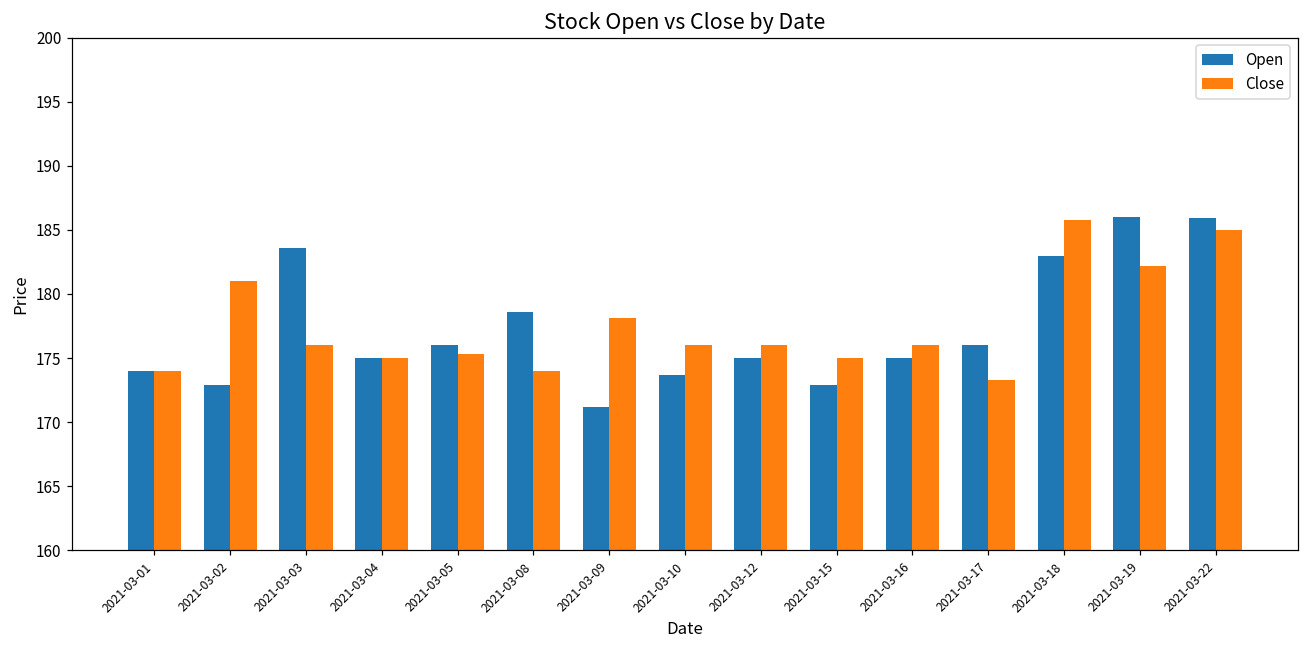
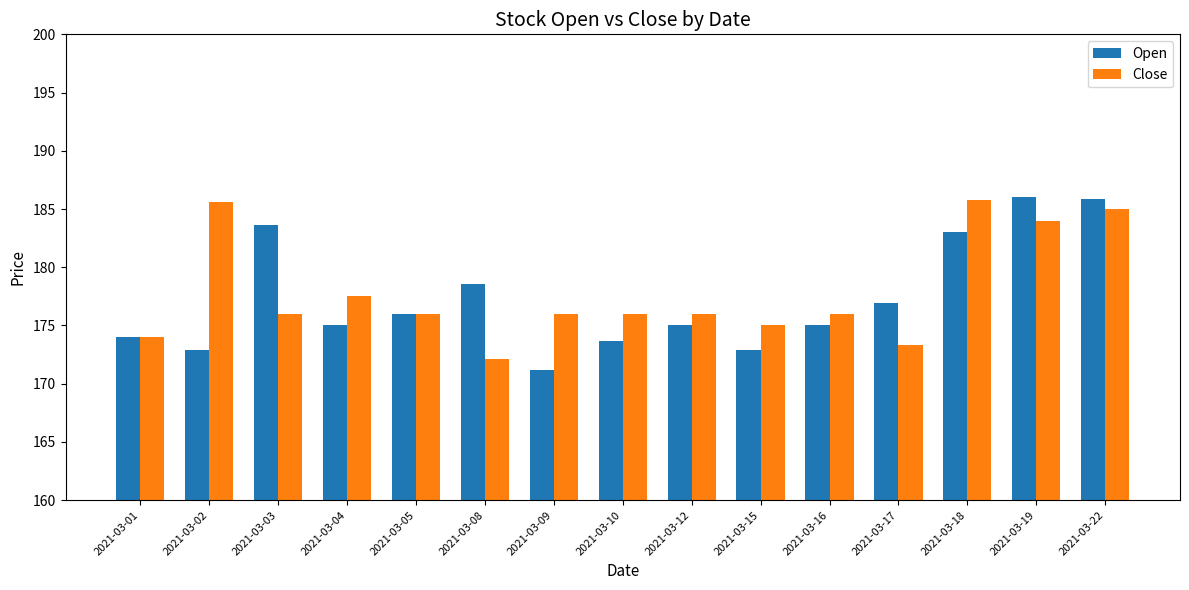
Close, 2021-03-02: 181.0 -> 185.6
Close, 2021-03-04: 175.0 -> 177.5
Close, 2021-03-05: 175.3 -> 176.0
Close, 2021-03-08: 174.0 -> 172.1
Close, 2021-03-09: 178.1 -> 176.0
Open, 2021-03-17: 176.0 -> 176.9
Close, 2021-03-19: 182.2 -> 184.0
